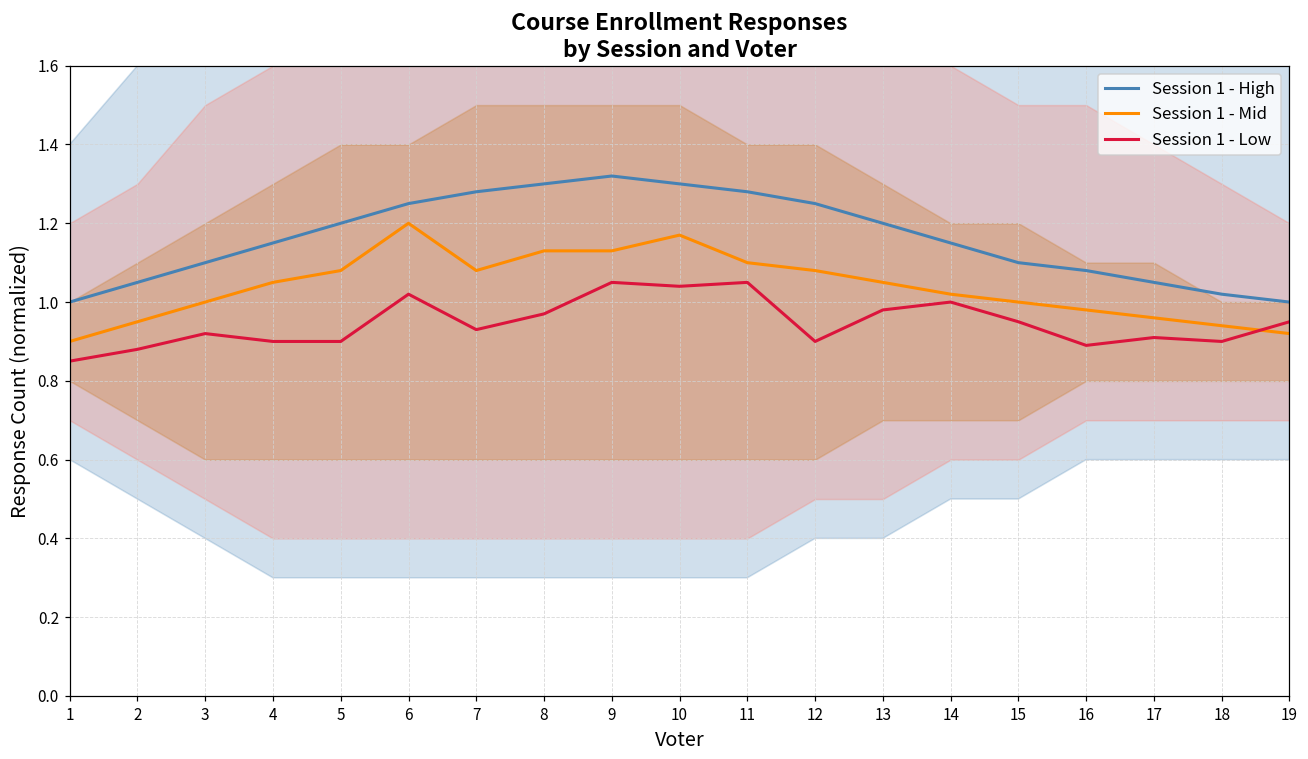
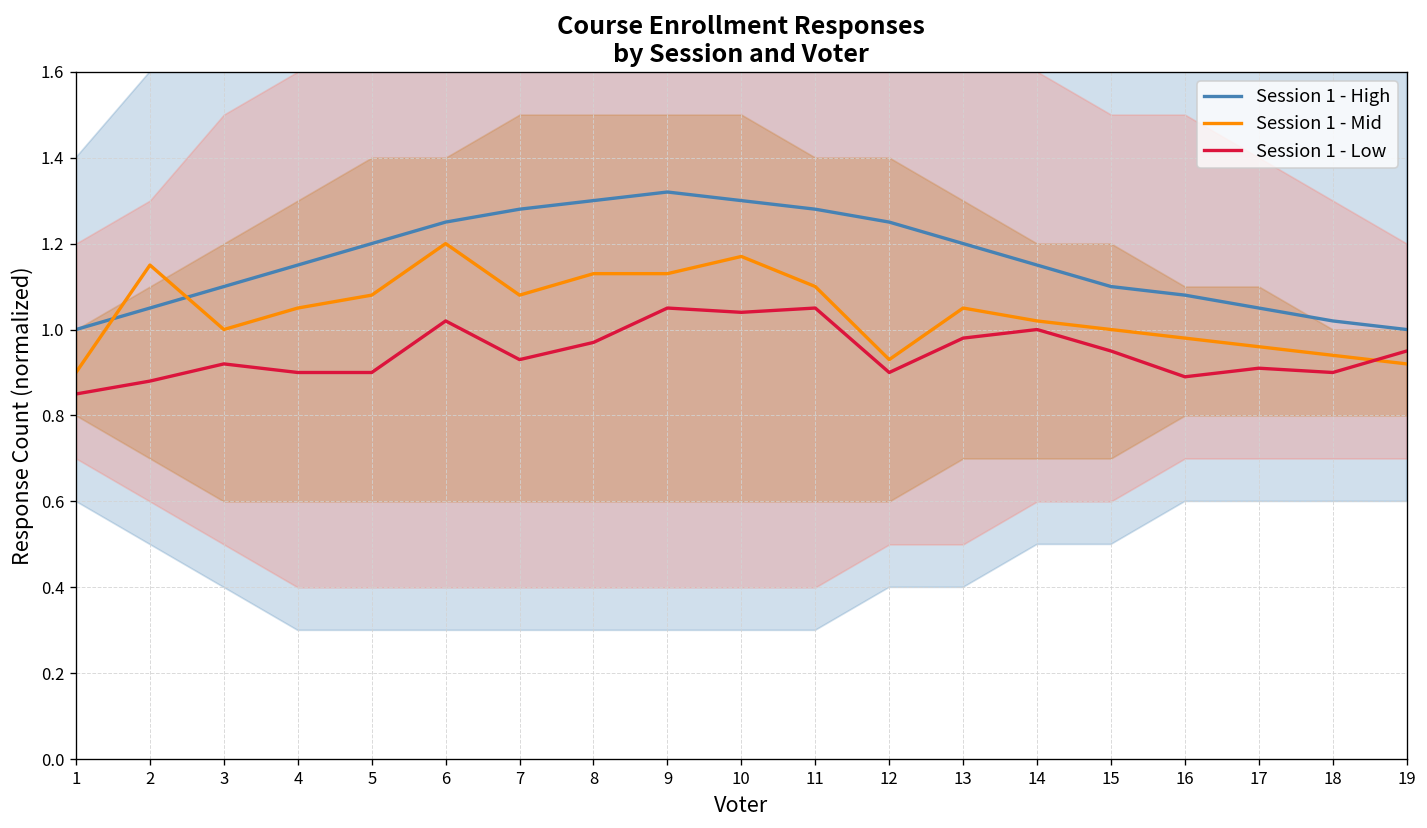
Session 1 - Mid, 2: 0.95 -> 1.15
Session 1 - Mid, 12: 1.08 -> 0.93
